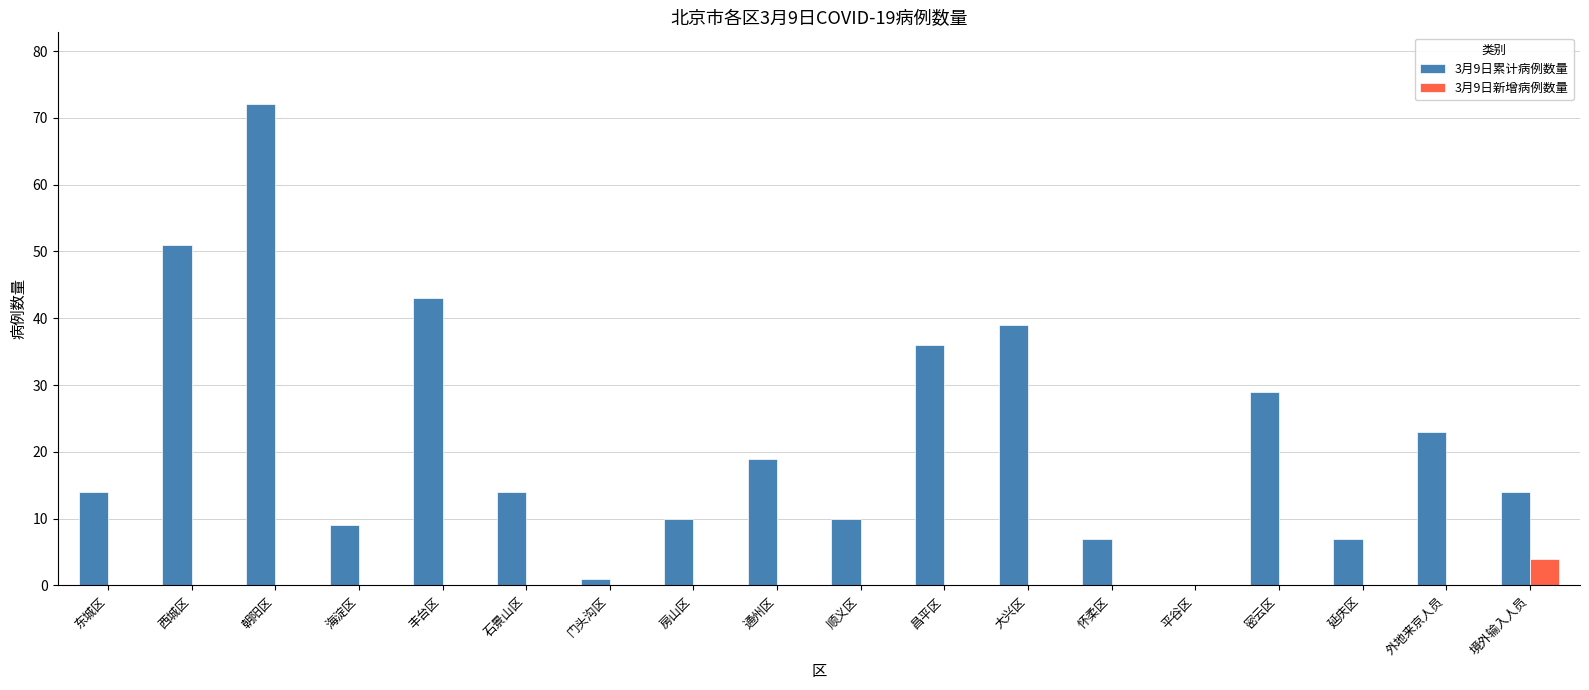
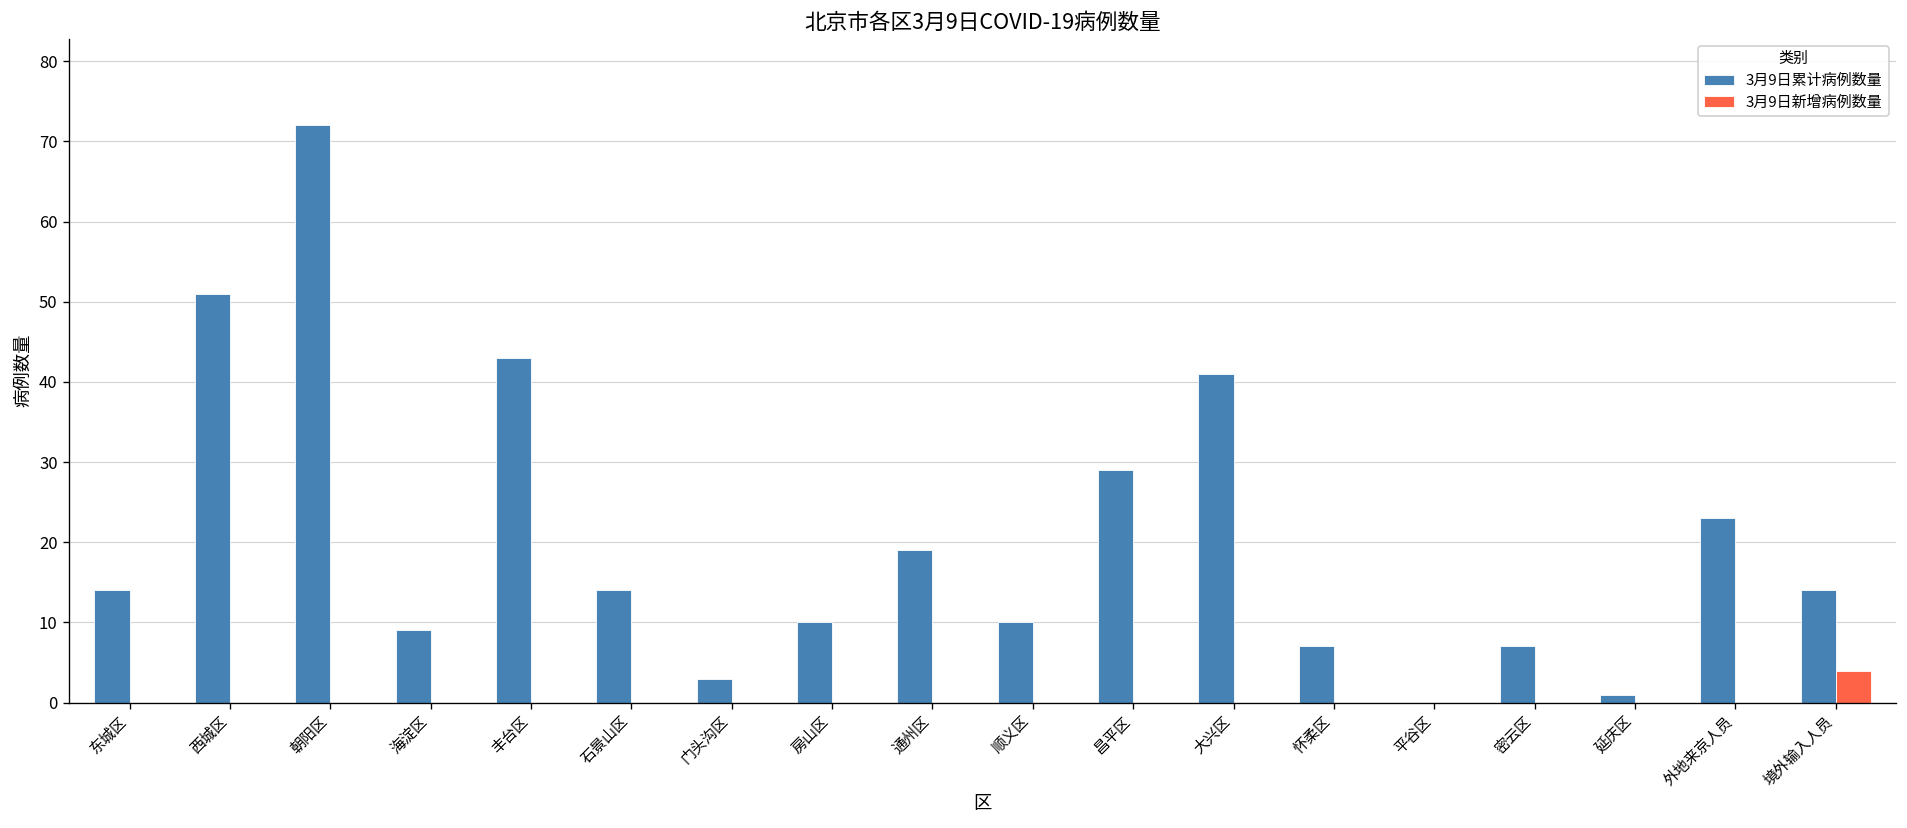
3月9日累计病例数量, 门头沟区: 1 -> 3
3月9日累计病例数量, 昌平区: 36 -> 29
3月9日累计病例数量, 大兴区: 39 -> 41
3月9日累计病例数量, 密云区: 29 -> 7
3月9日累计病例数量, 延庆区: 7 -> 1
